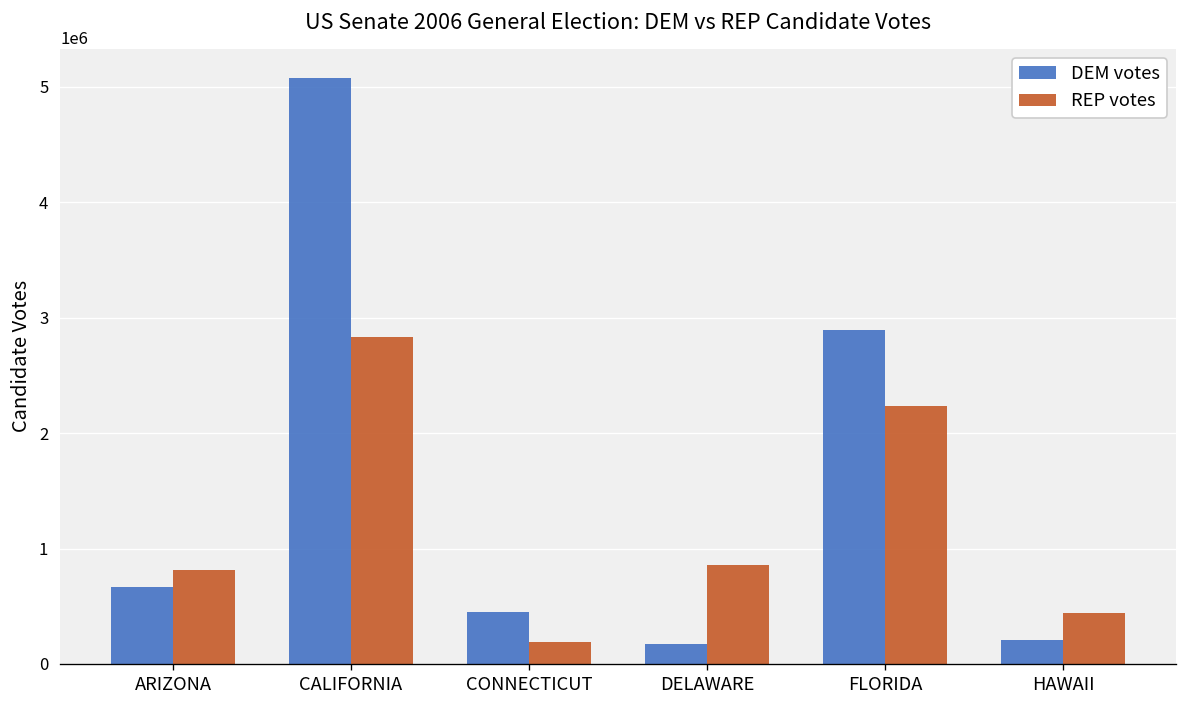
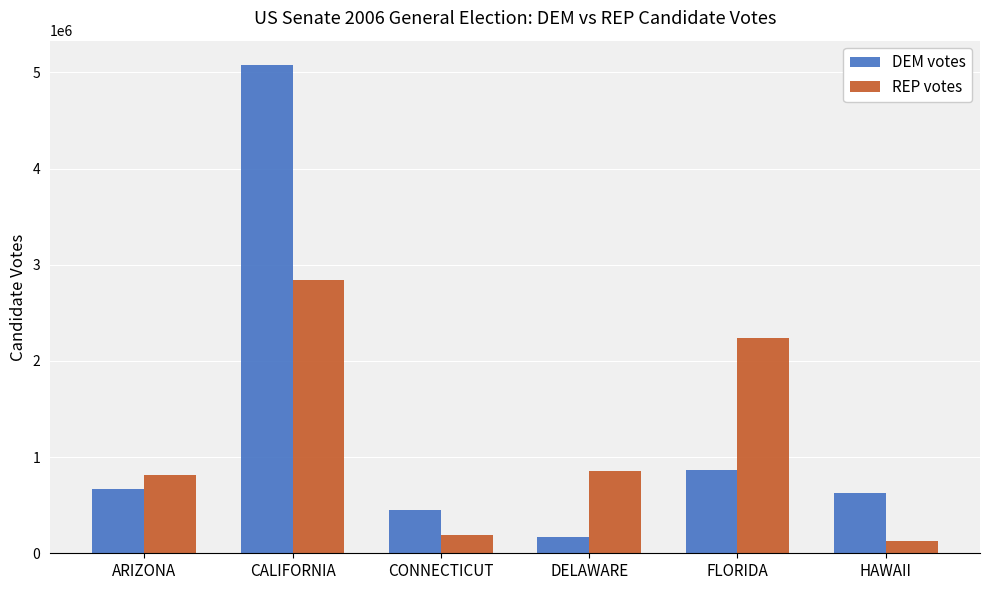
DEM votes, FLORIDA: 2900000 -> 900000
DEM votes, HAWAII: 200000 -> 600000
REP votes, HAWAII: 400000 -> 100000
